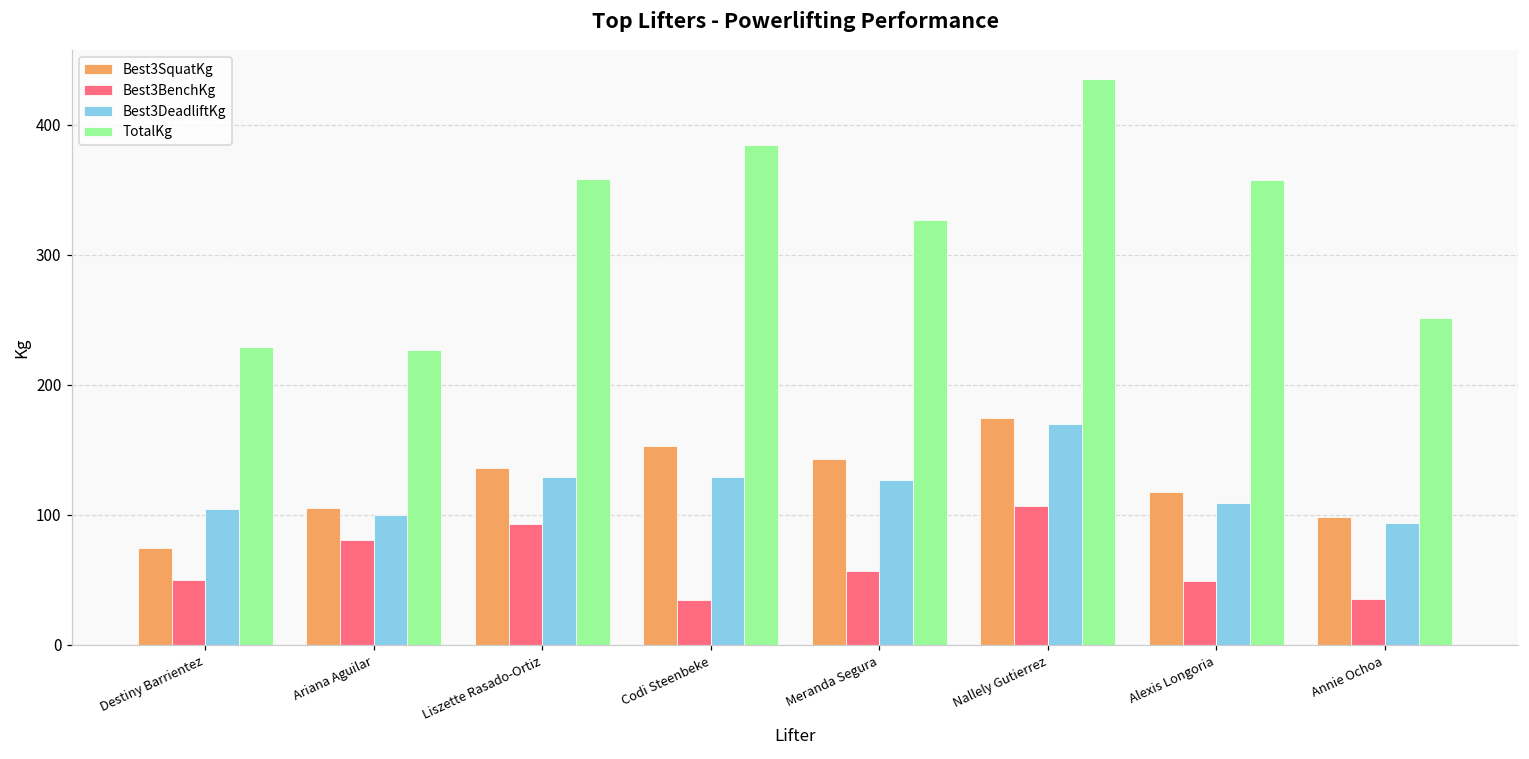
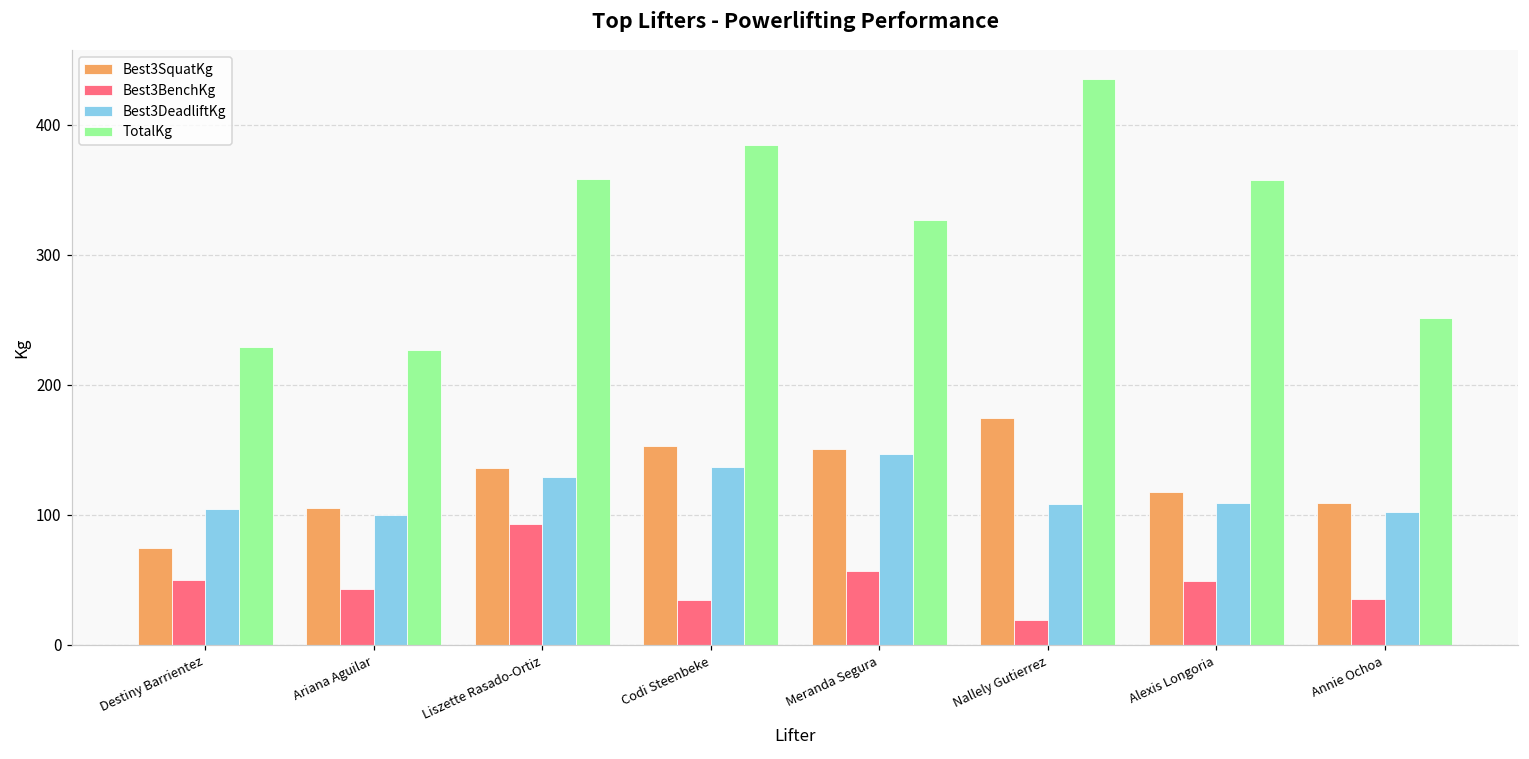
Best3BenchKg, Ariana Aguilar: 81 -> 43
Best3DeadliftKg, Codi Steenbeke: 129 -> 137
Best3SquatKg, Meranda Segura: 143 -> 151
Best3DeadliftKg, Meranda Segura: 127 -> 147
Best3BenchKg, Nallely Gutierrez: 107 -> 19
Best3DeadliftKg, Nallely Gutierrez: 170 -> 108
Best3SquatKg, Annie Ochoa: 98 -> 109
Best3DeadliftKg, Annie Ochoa: 94 -> 102
